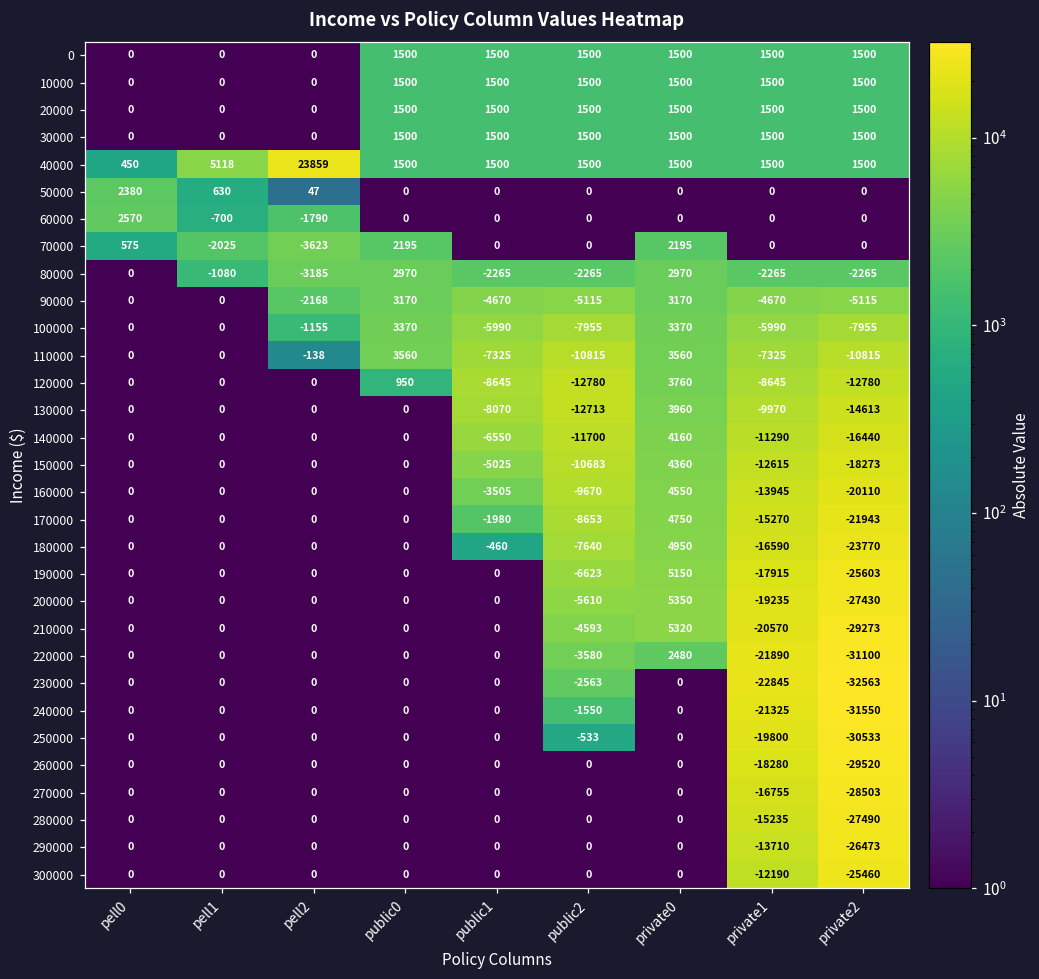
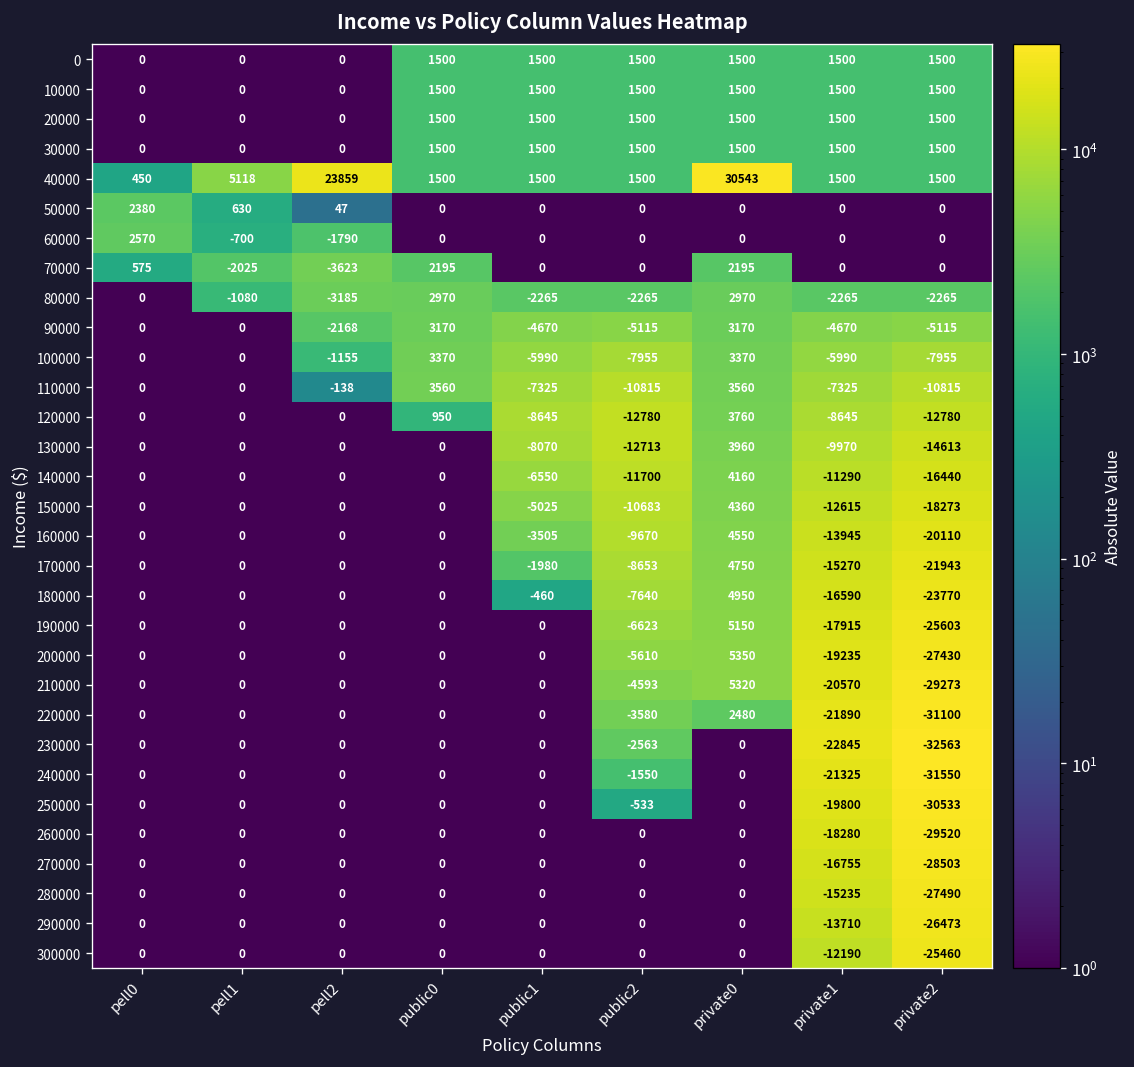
40000, private0: 1500 -> 30543
